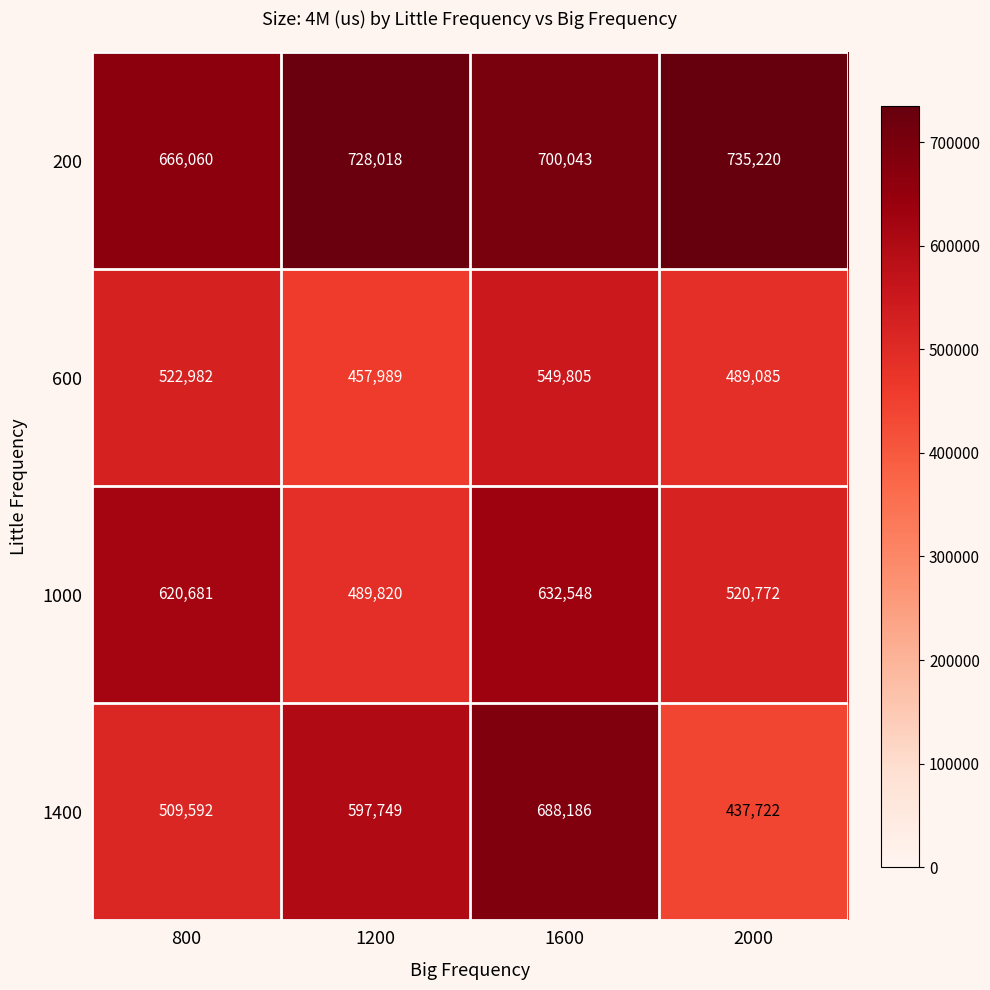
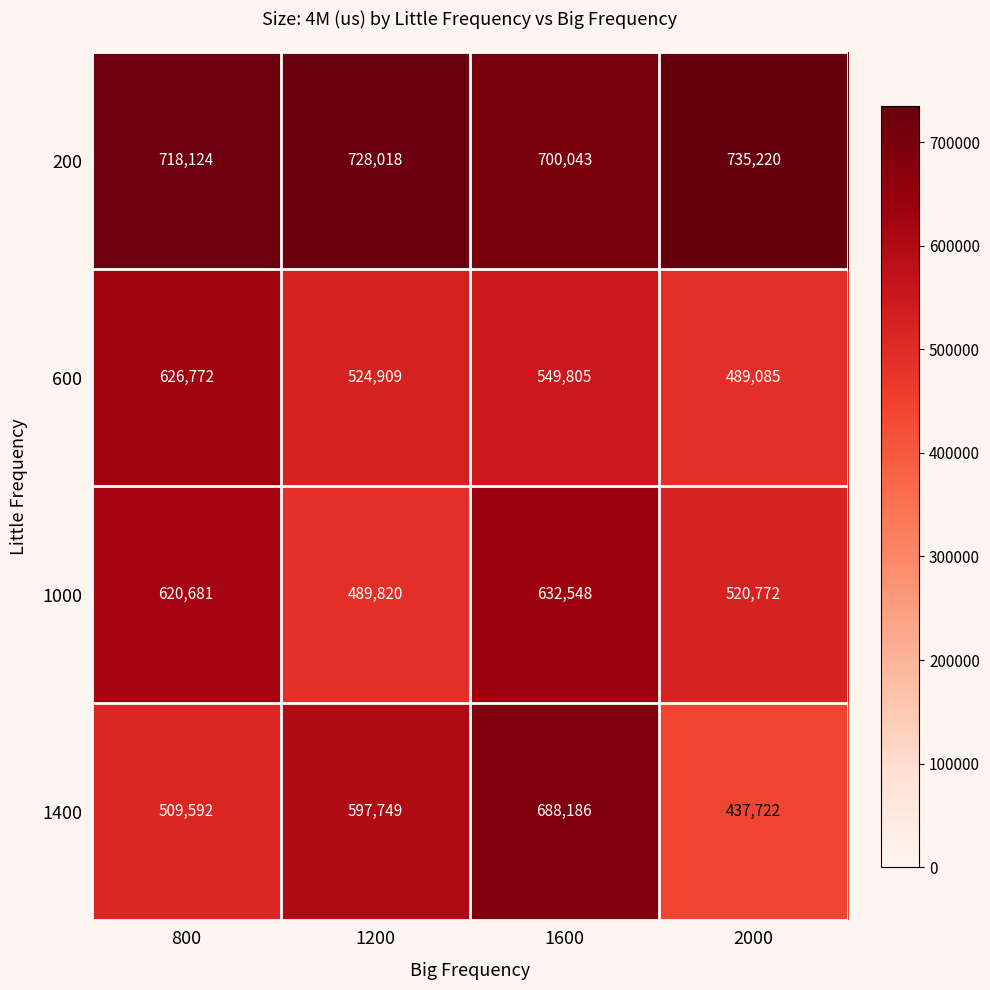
200, 800: 666,060 -> 718,124
600, 800: 522,982 -> 626,772
600, 1200: 457,989 -> 524,909
